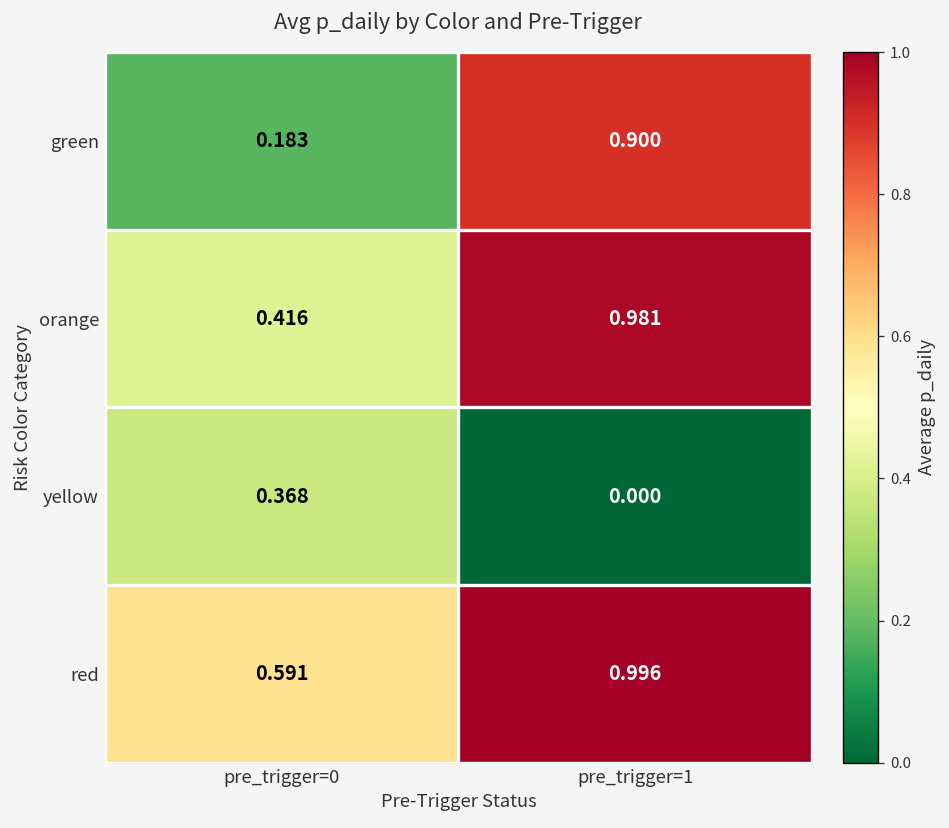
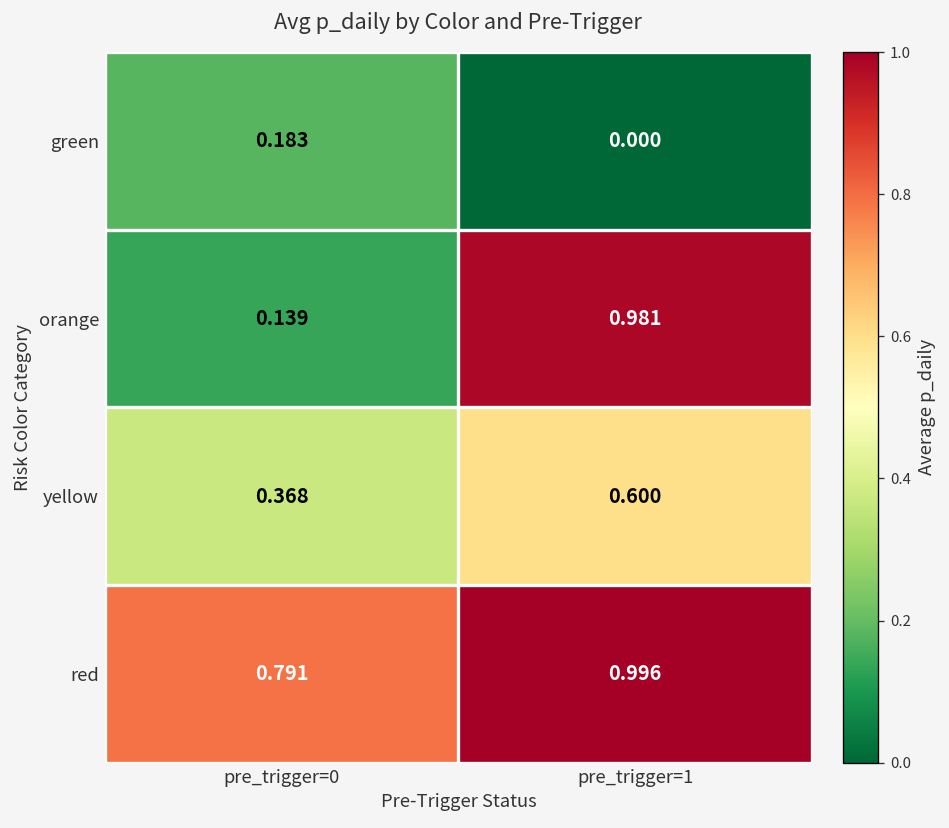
green, pre_trigger=1: 0.900 -> 0.000
orange, pre_trigger=0: 0.416 -> 0.139
yellow, pre_trigger=1: 0.000 -> 0.600
red, pre_trigger=0: 0.591 -> 0.791
